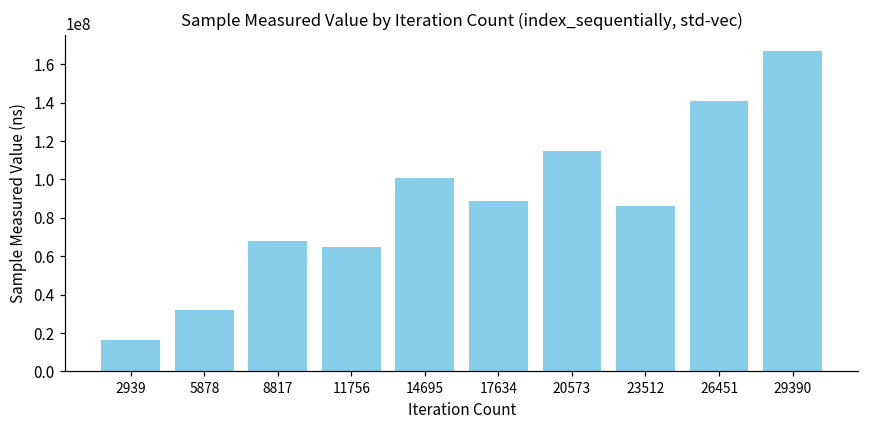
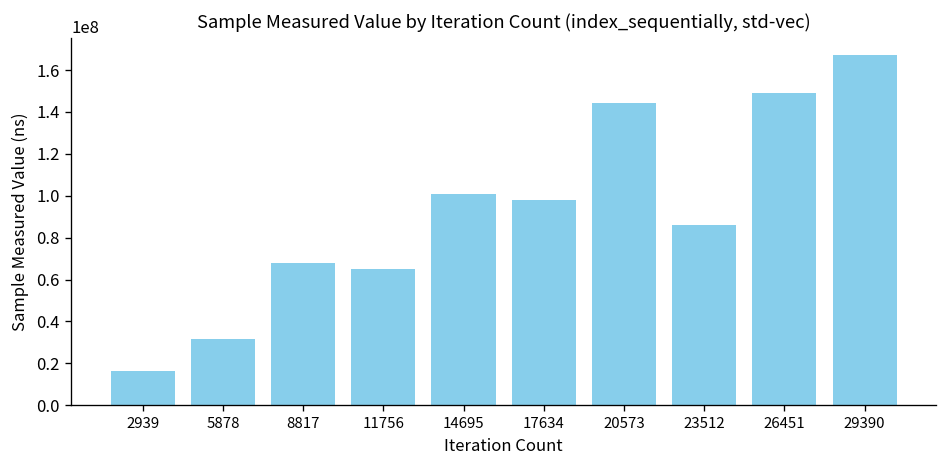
17634: 89000000 -> 98000000
20573: 115000000 -> 144000000
26451: 141000000 -> 149000000
